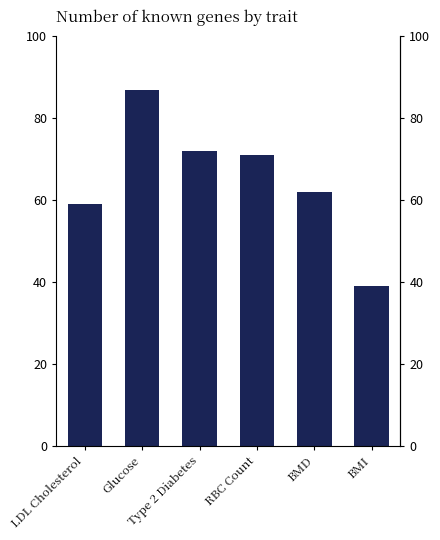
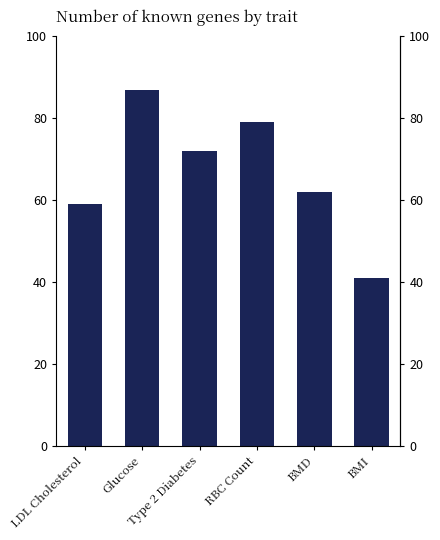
RBC Count: 71 -> 79
BMI: 39 -> 41
